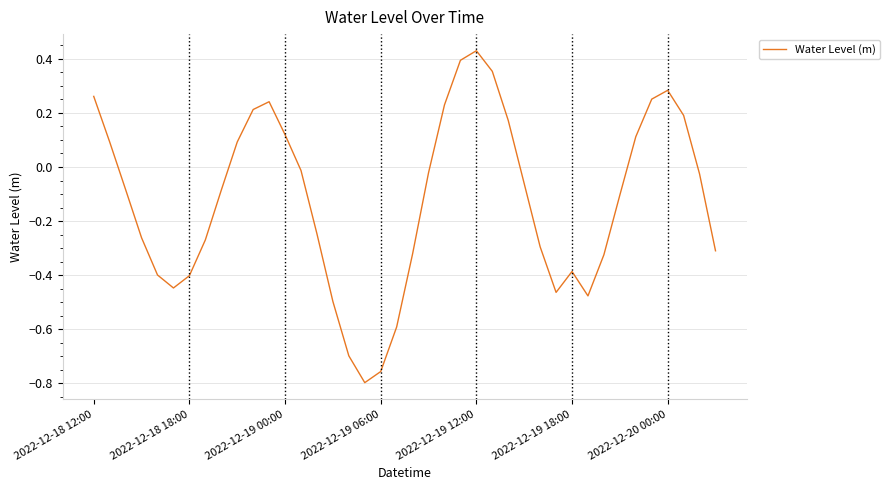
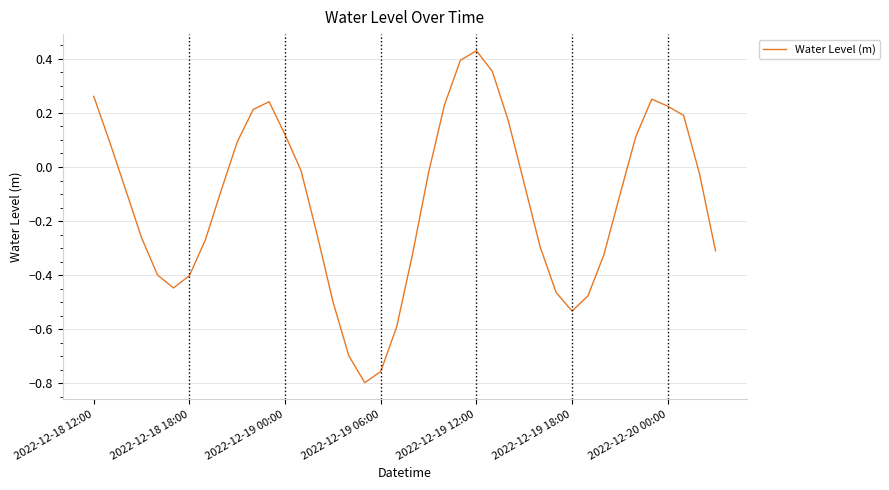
2022-12-19 18:00: -0.39 -> -0.53
2022-12-20 00:00: 0.28 -> 0.23
